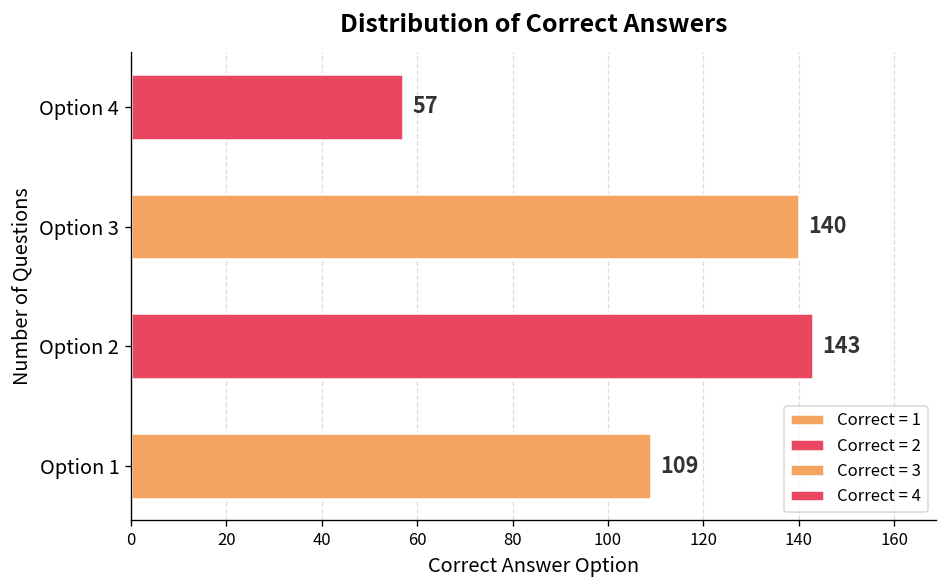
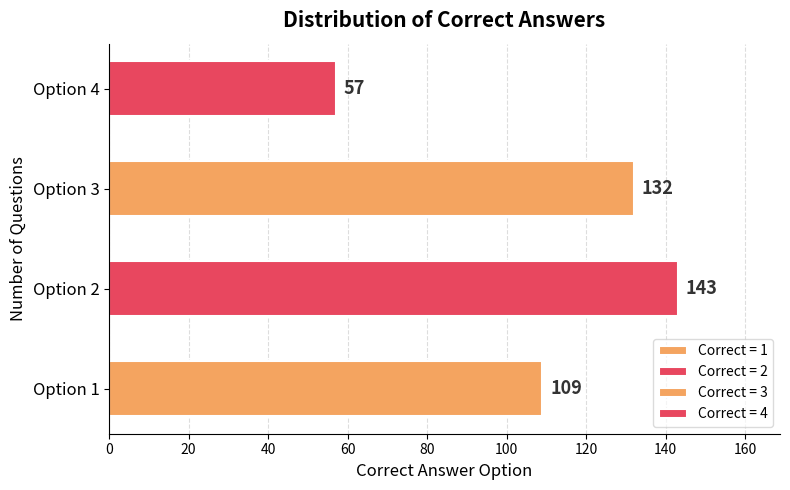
Option 3: 140 -> 132
